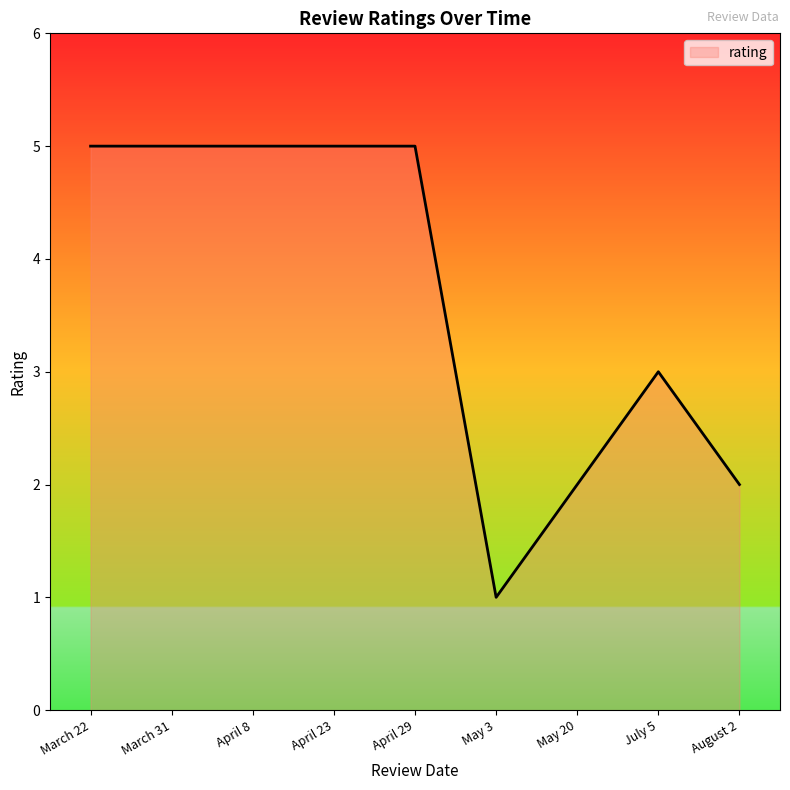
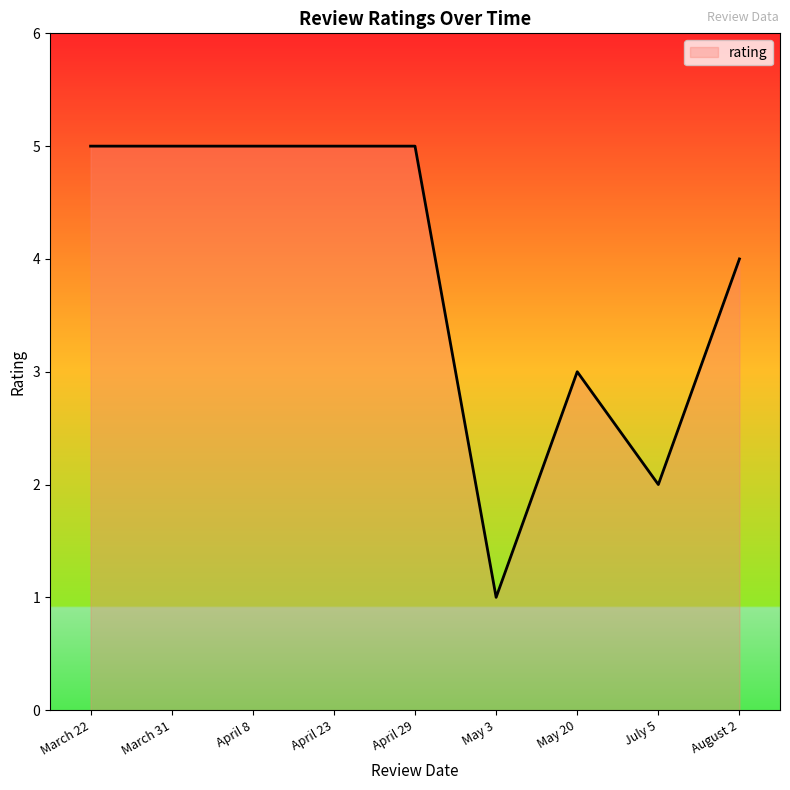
May 20: 2 -> 3
July 5: 3 -> 2
August 2: 2 -> 4
